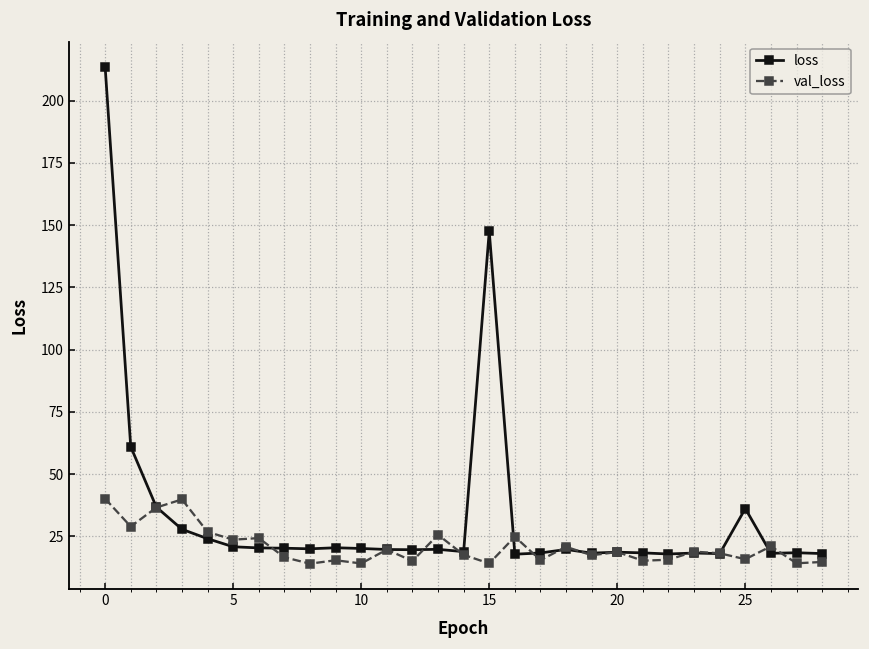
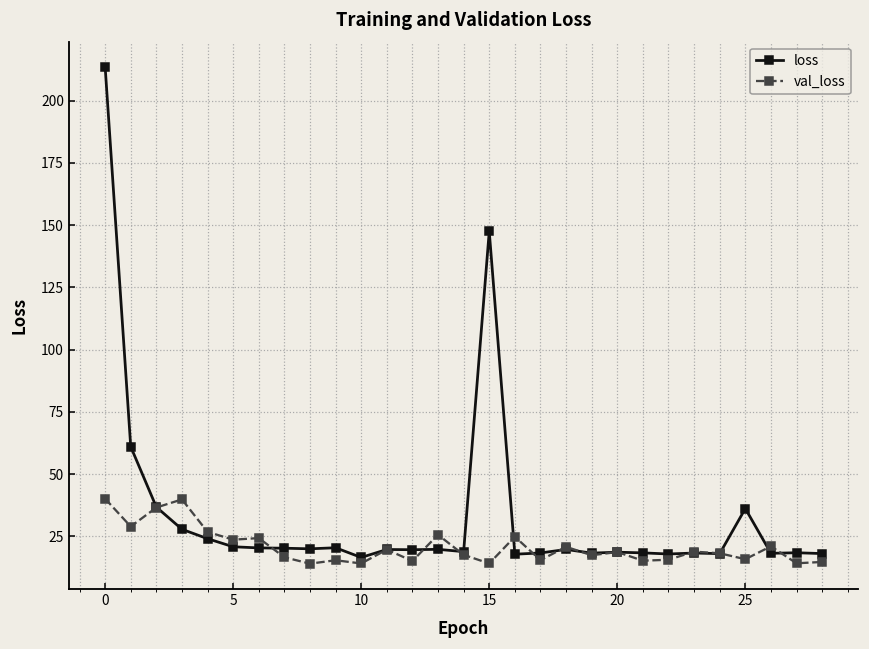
loss, 10: 20 -> 17
